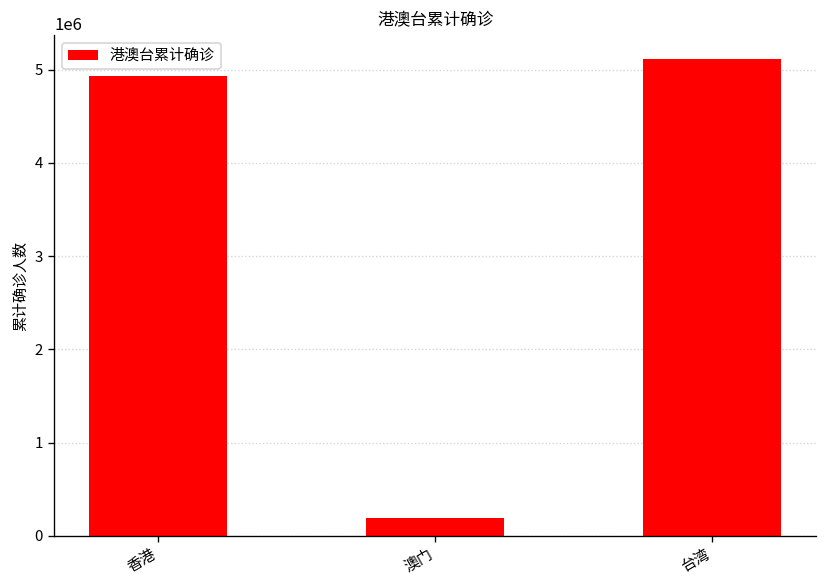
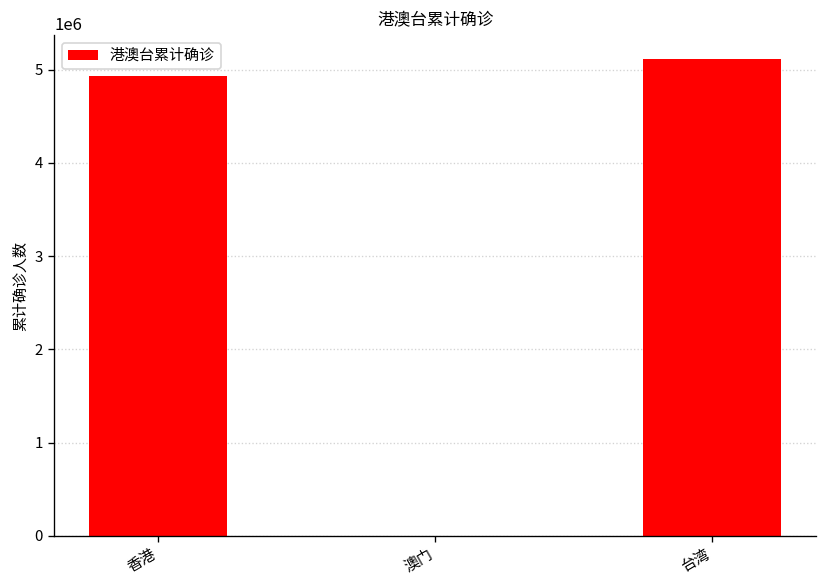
澳门: 200000 -> 0
